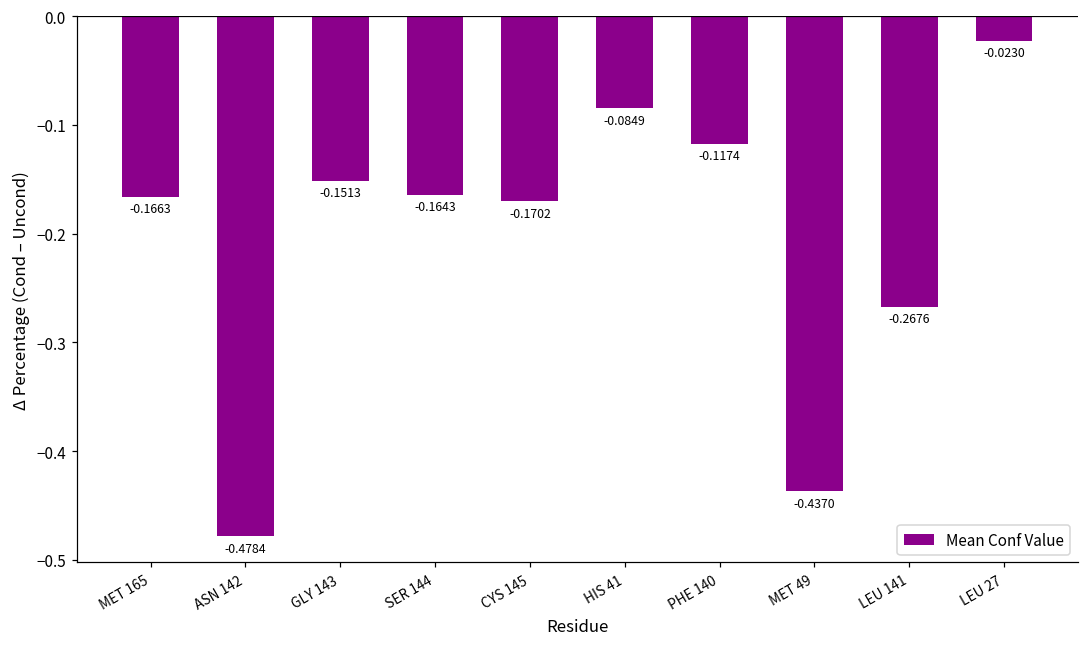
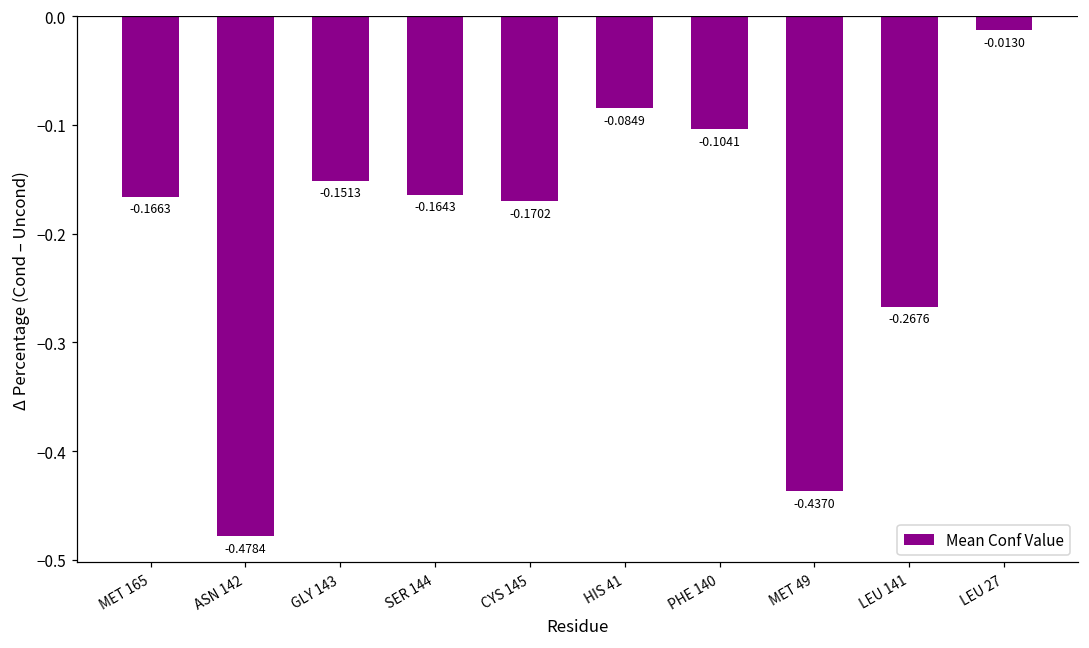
PHE 140: -0.1174 -> -0.1041
LEU 27: -0.0230 -> -0.0130
